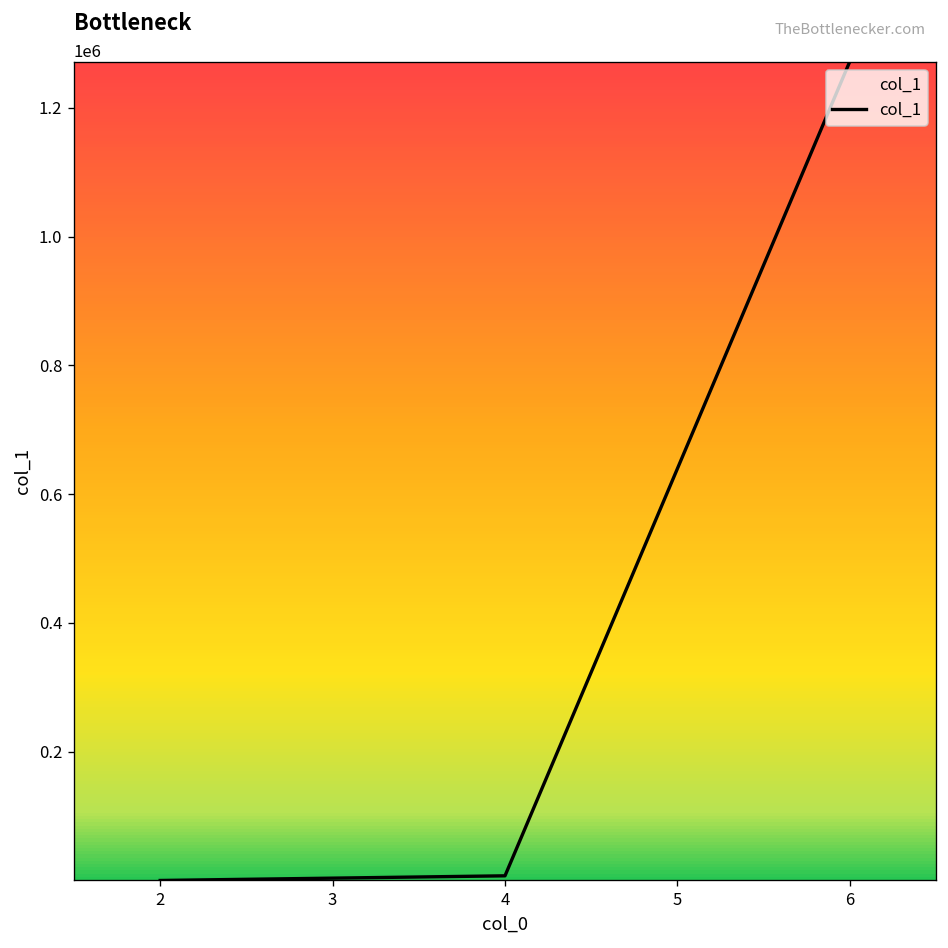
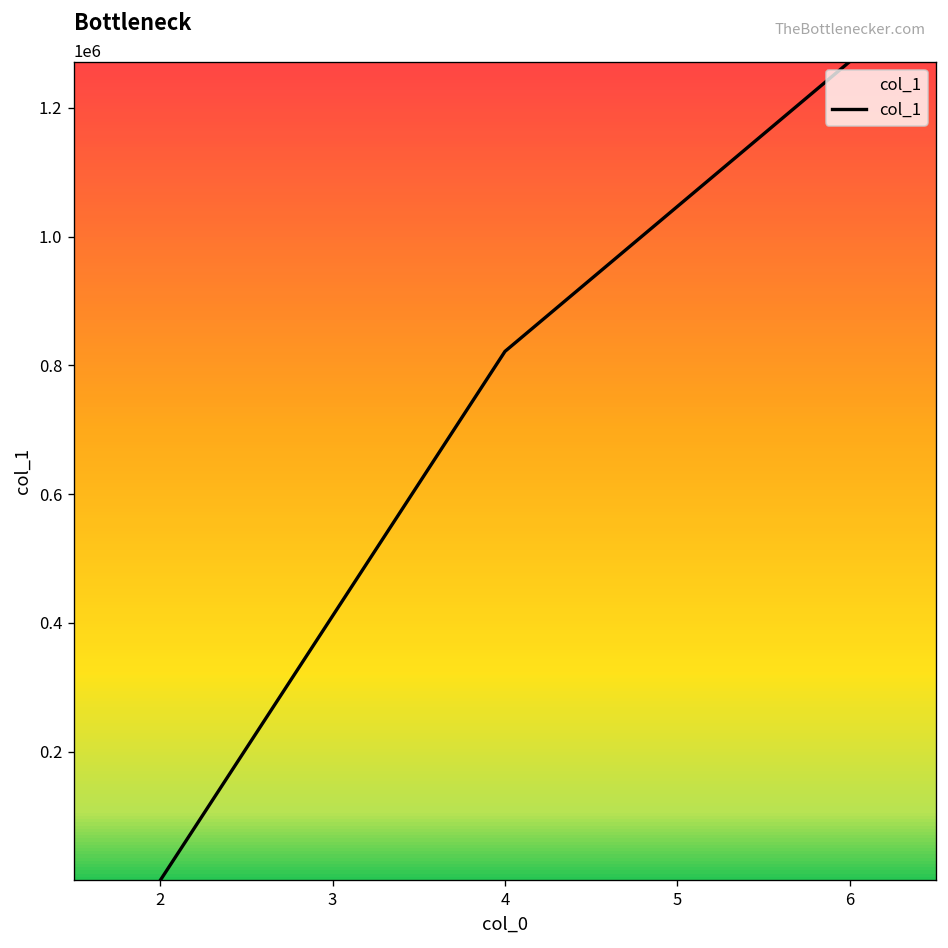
4: 10000 -> 820000
